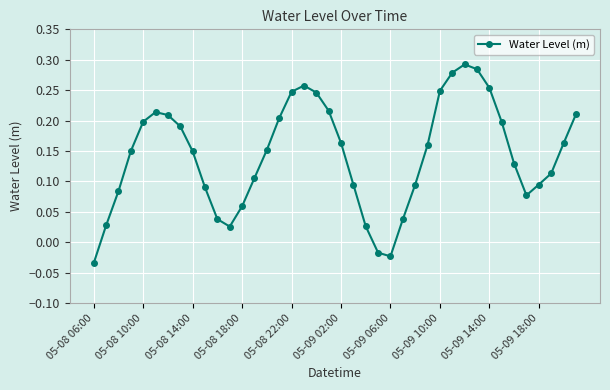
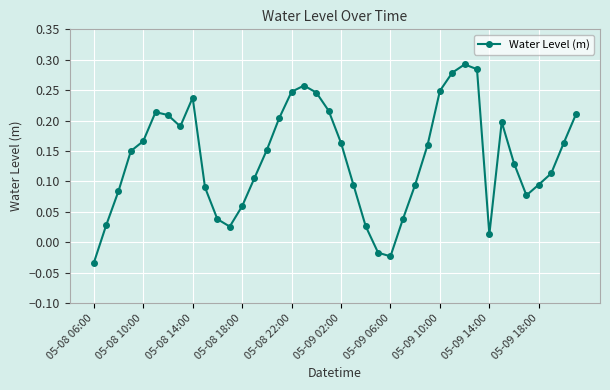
05-08 10:00: 0.20 -> 0.17
05-08 14:00: 0.15 -> 0.24
05-09 14:00: 0.25 -> 0.01
